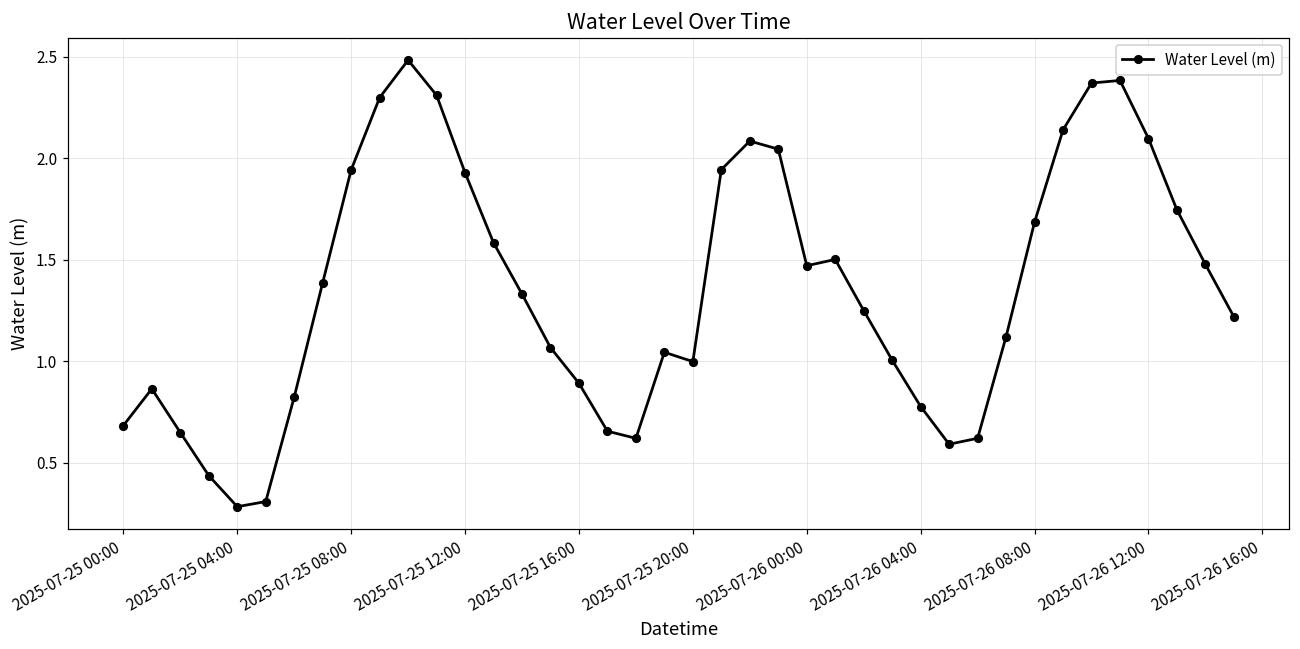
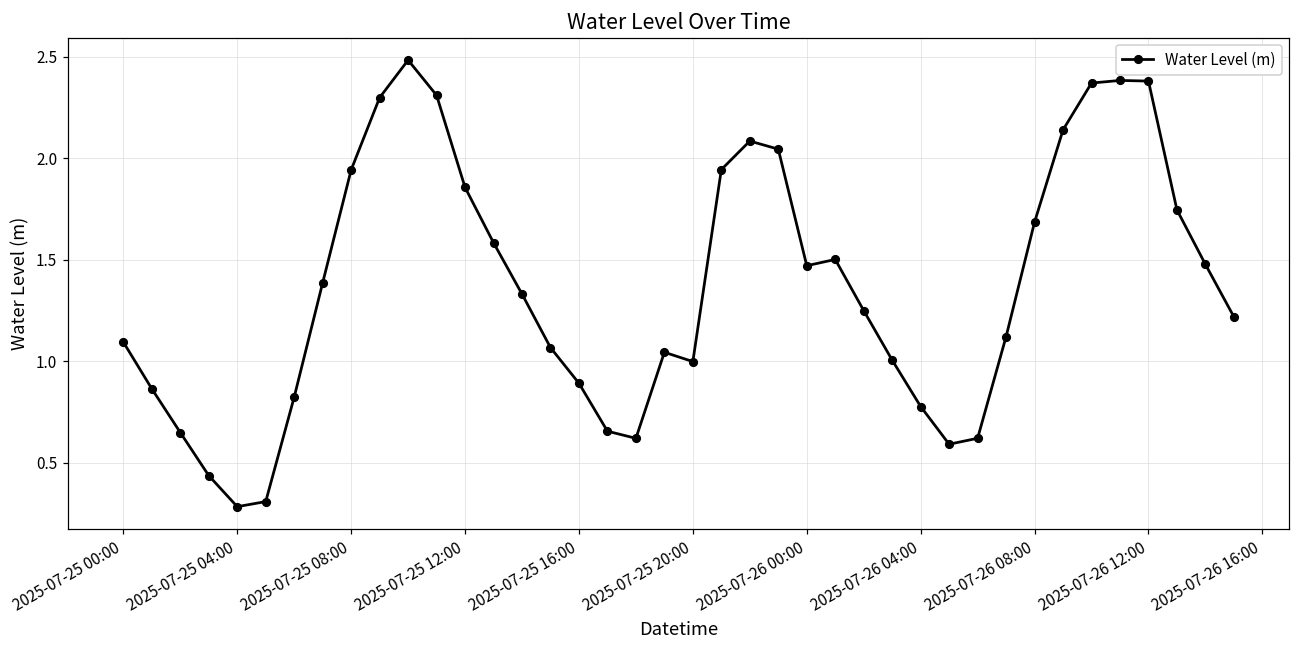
2025-07-25 00:00: 0.68 -> 1.10
2025-07-25 12:00: 1.93 -> 1.86
2025-07-26 12:00: 2.10 -> 2.38
